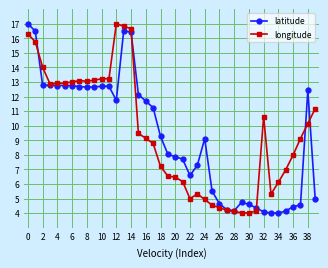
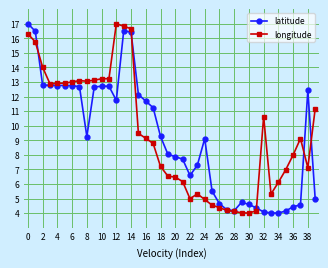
latitude, 8: 12.7 -> 9.3
longitude, 38: 10.1 -> 7.1
